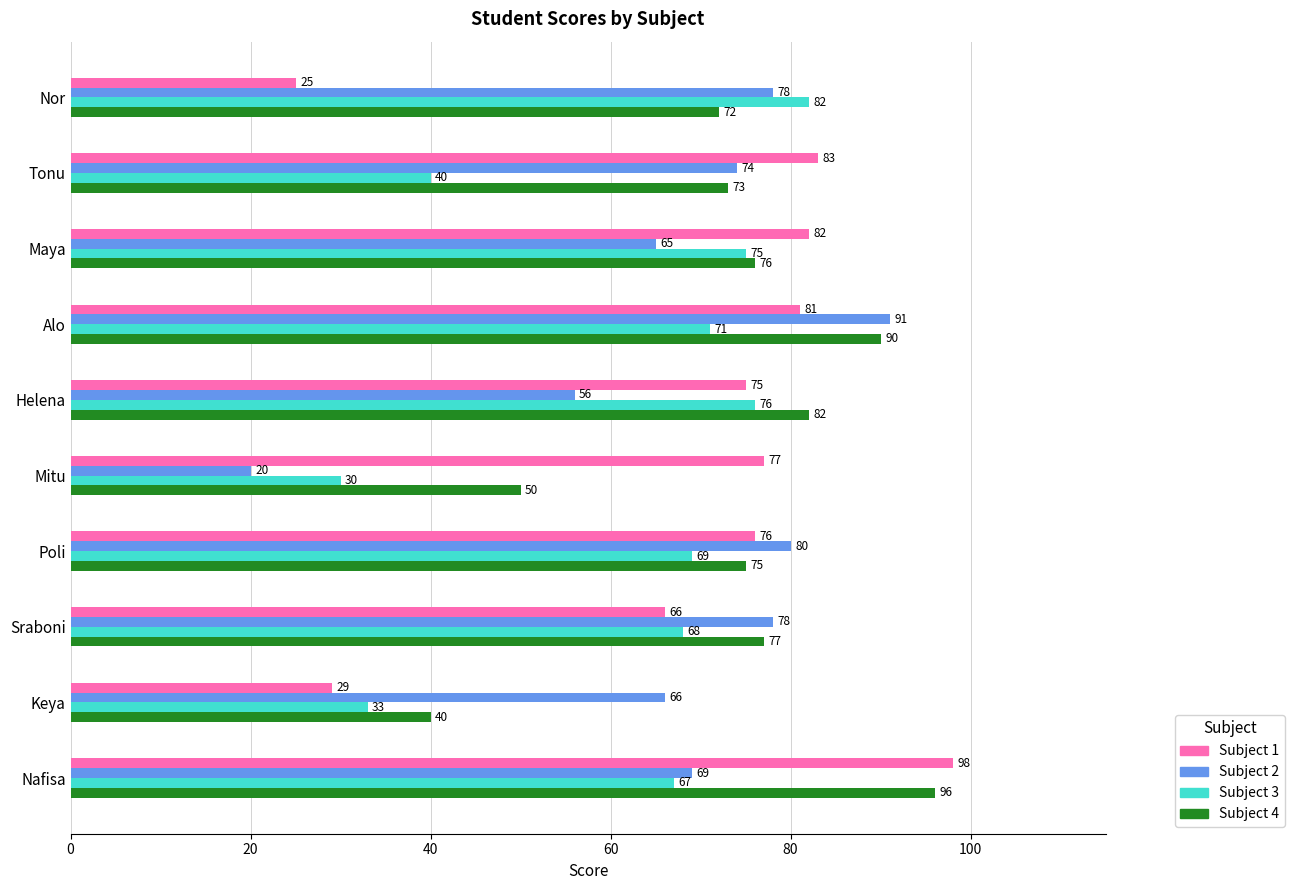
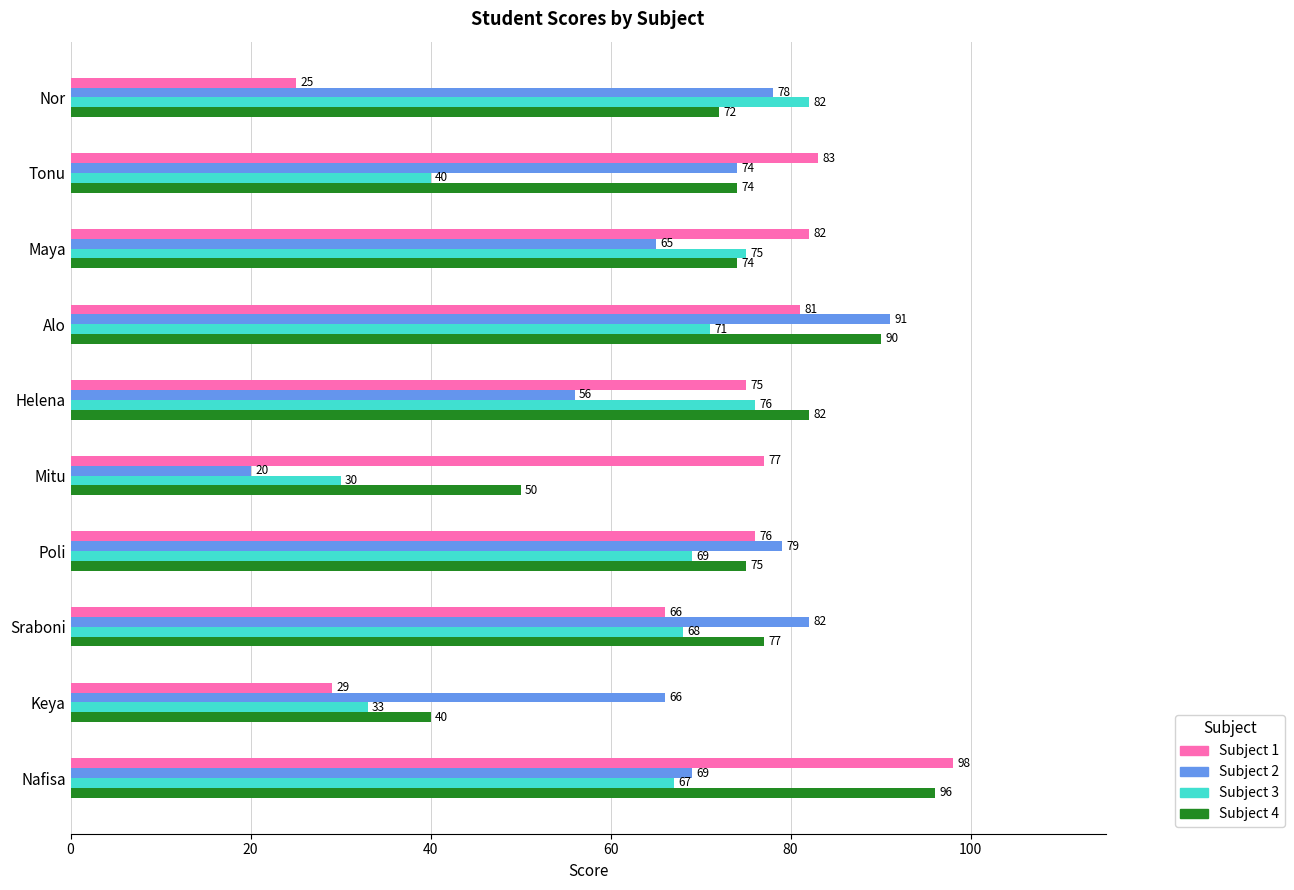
Subject 4, Tonu: 73 -> 74
Subject 4, Maya: 76 -> 74
Subject 2, Poli: 80 -> 79
Subject 2, Sraboni: 78 -> 82
